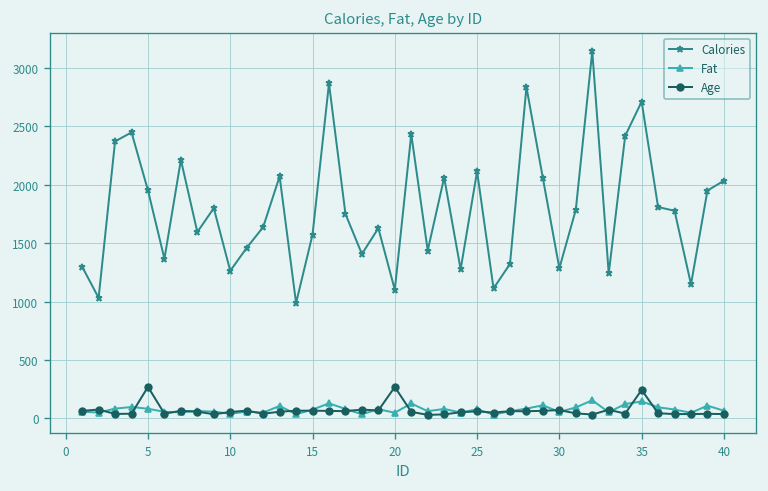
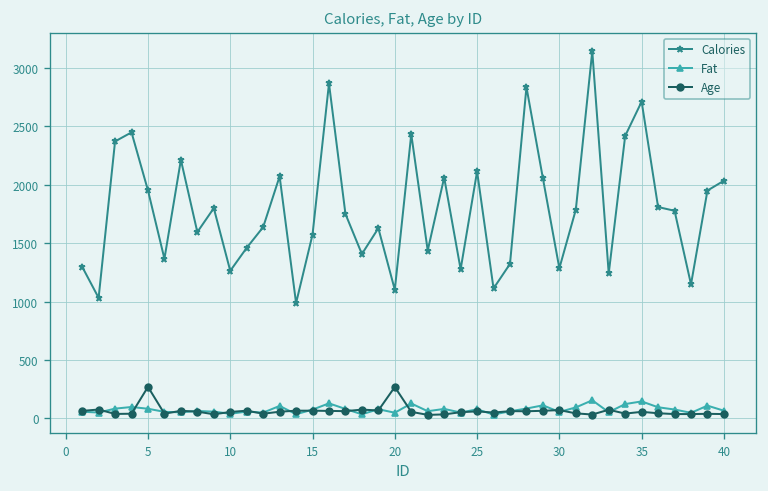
Age, 35: 200 -> 100
